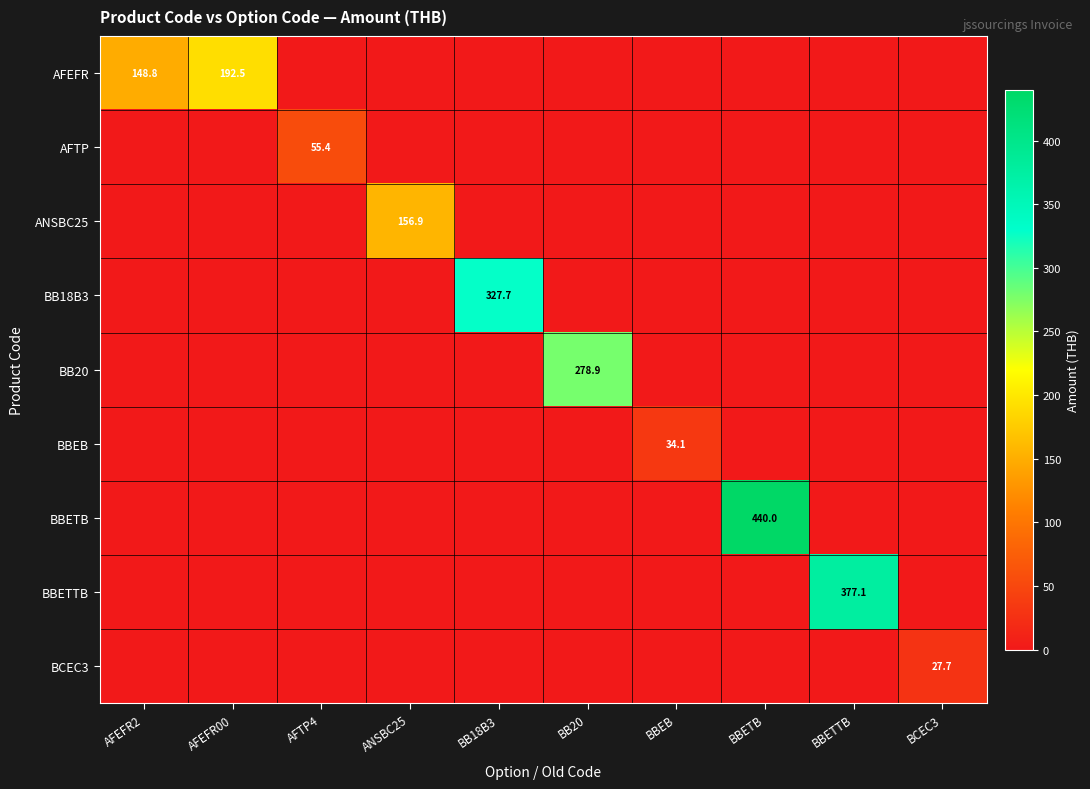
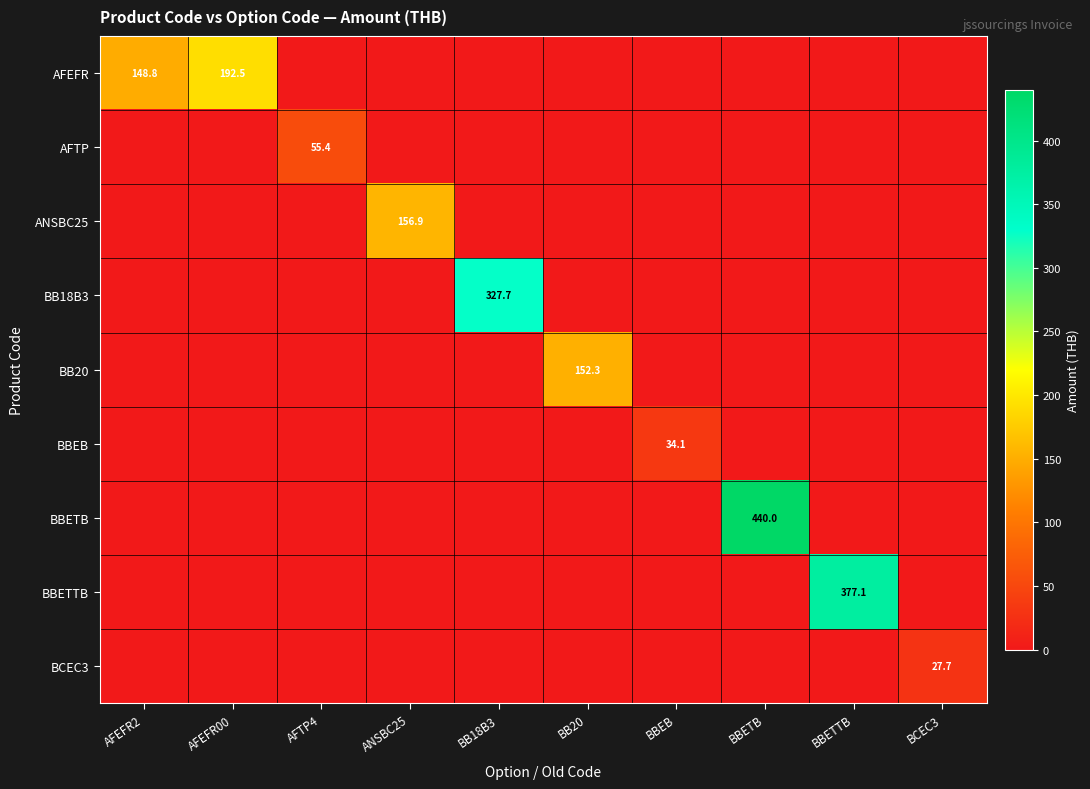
BB20, BB20: 278.9 -> 152.3
